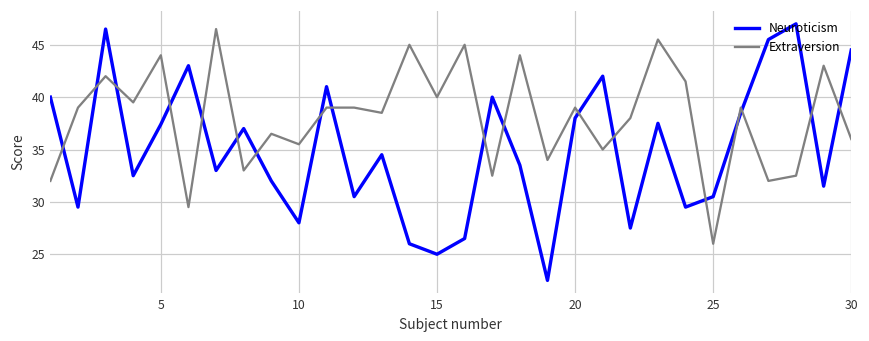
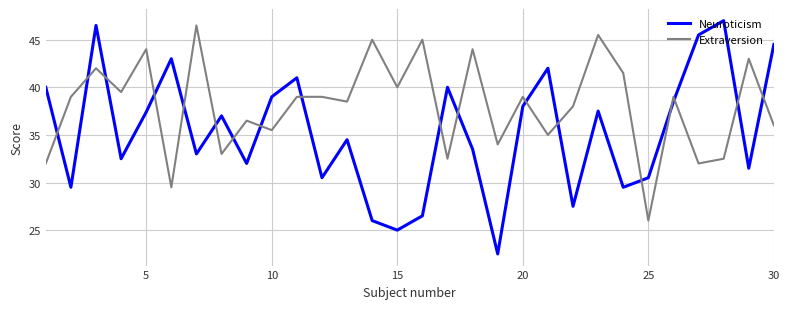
Neuroticism, 10: 28 -> 39
